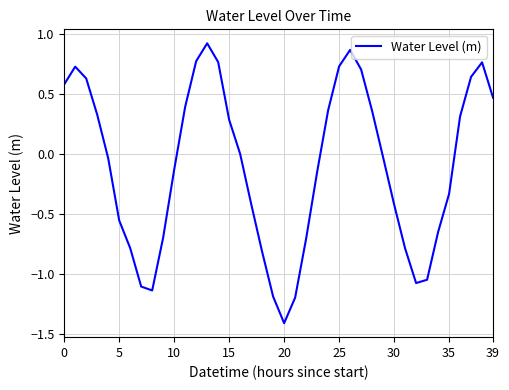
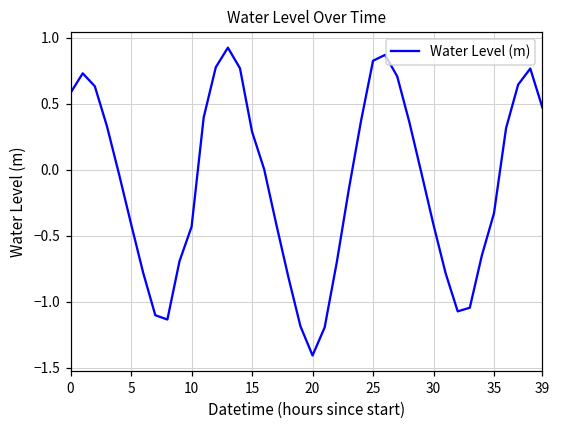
5: -0.55 -> -0.41
10: -0.13 -> -0.43
25: 0.73 -> 0.83
